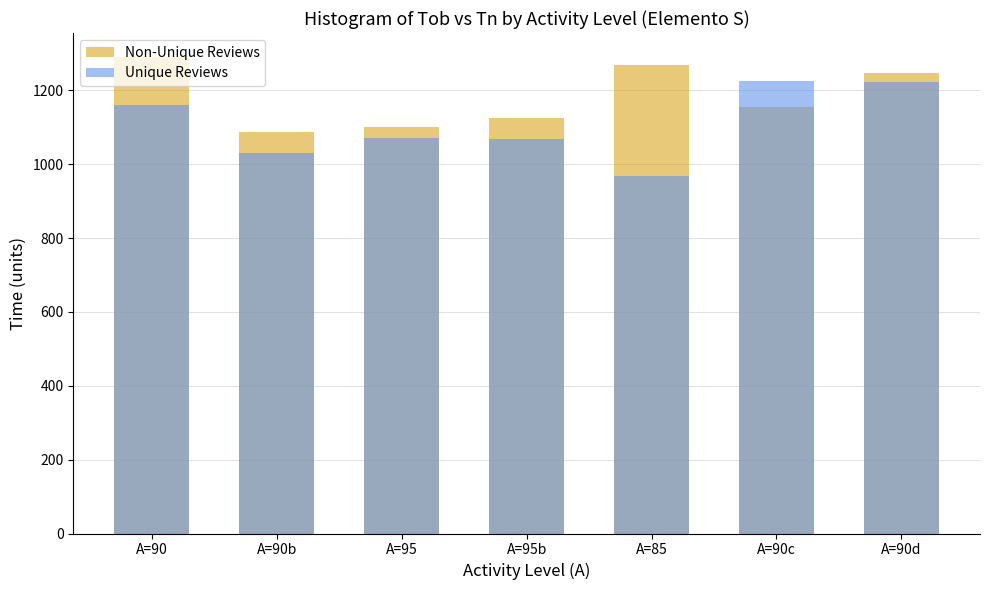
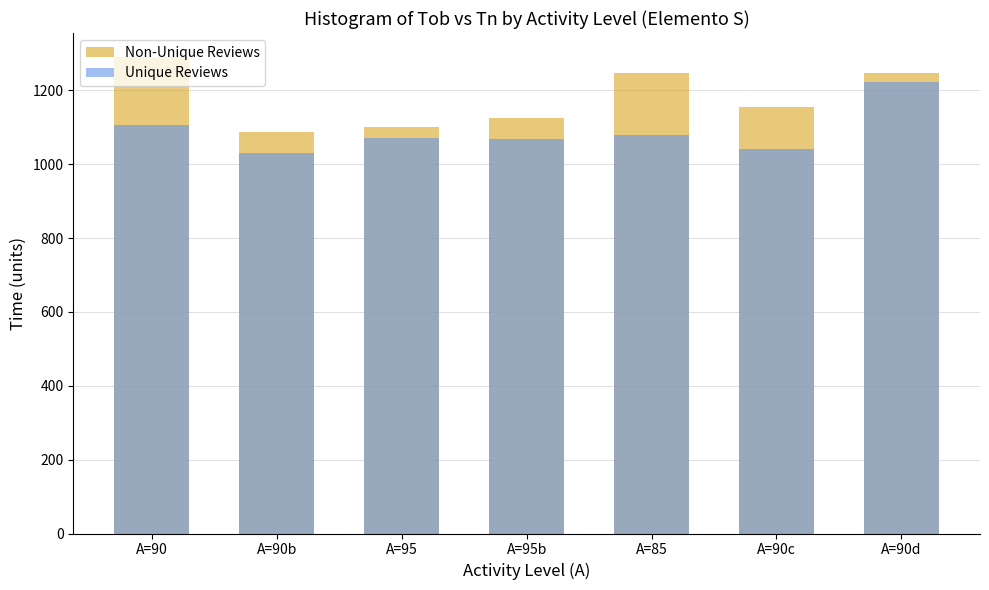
Unique Reviews, A=90: 1160 -> 1110
Non-Unique Reviews, A=85: 1270 -> 1250
Unique Reviews, A=85: 970 -> 1080
Unique Reviews, A=90c: 1230 -> 1040
